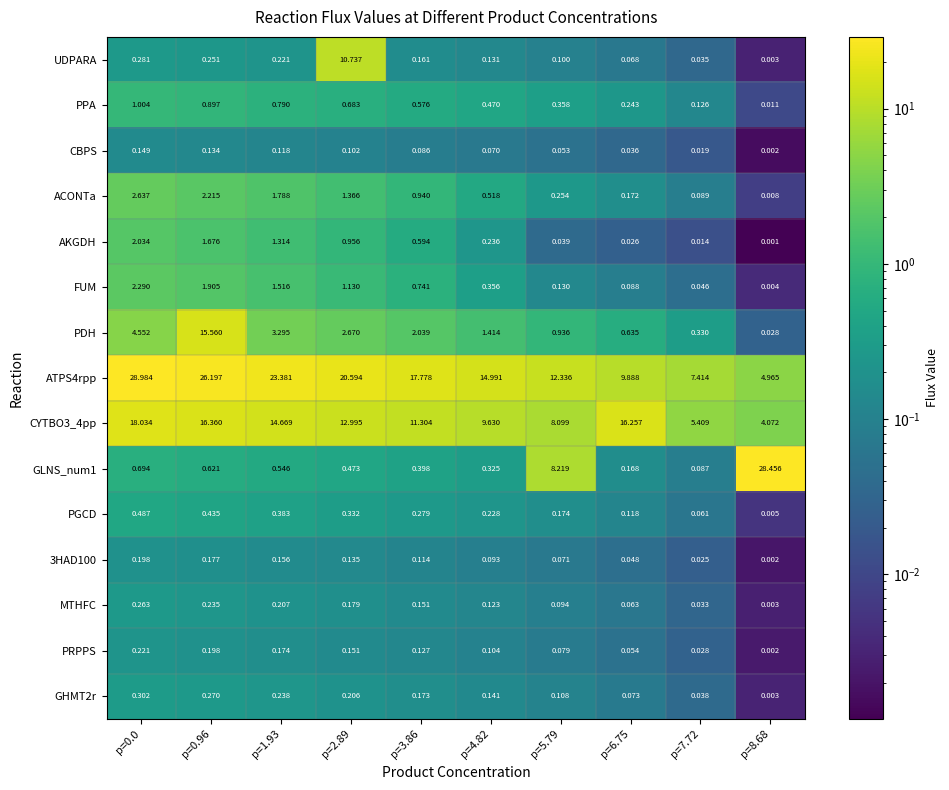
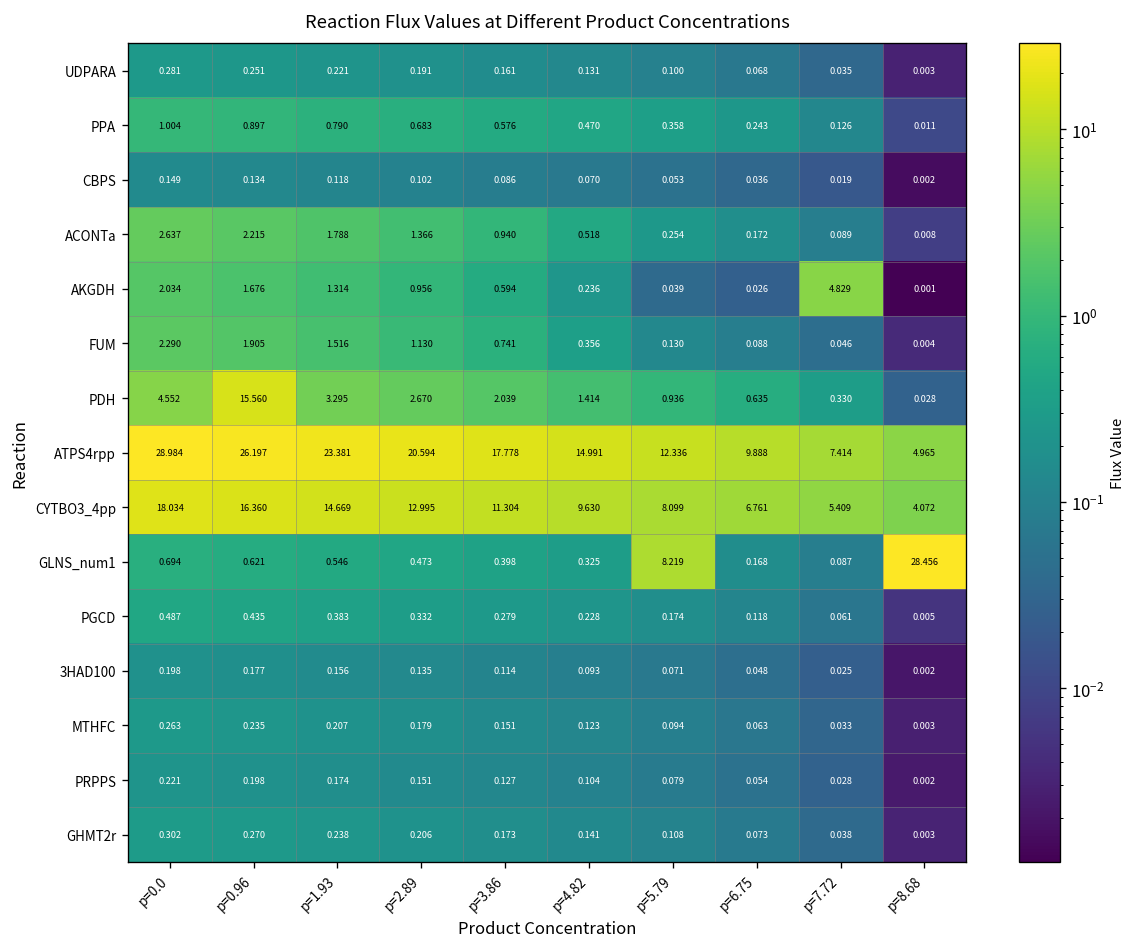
UDPARA, p=2.89: 10.737 -> 0.191
AKGDH, p=7.72: 0.014 -> 4.829
CYTBO3_4pp, p=6.75: 16.257 -> 6.761
